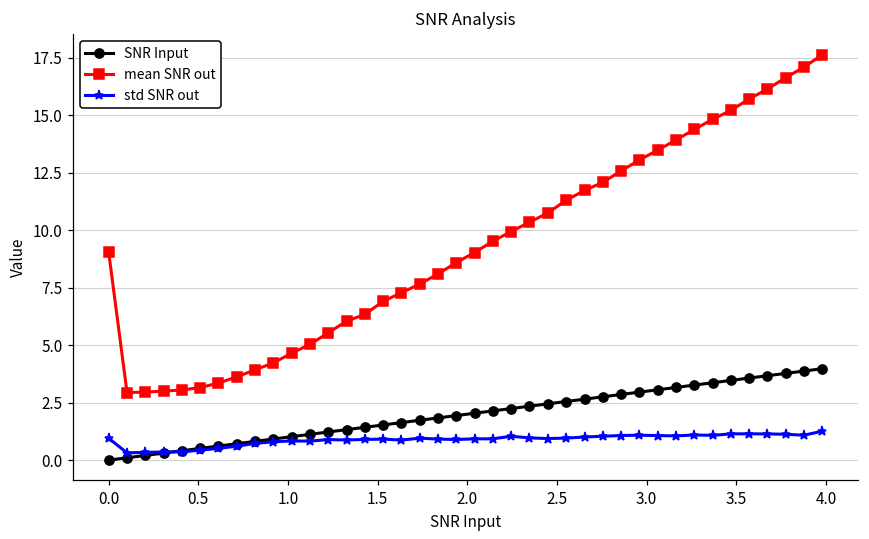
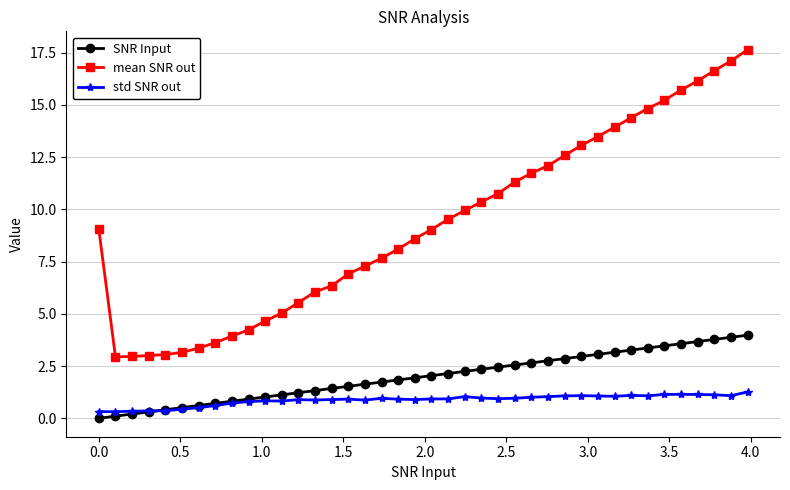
std SNR out, 0.0: 1.0 -> 0.3
